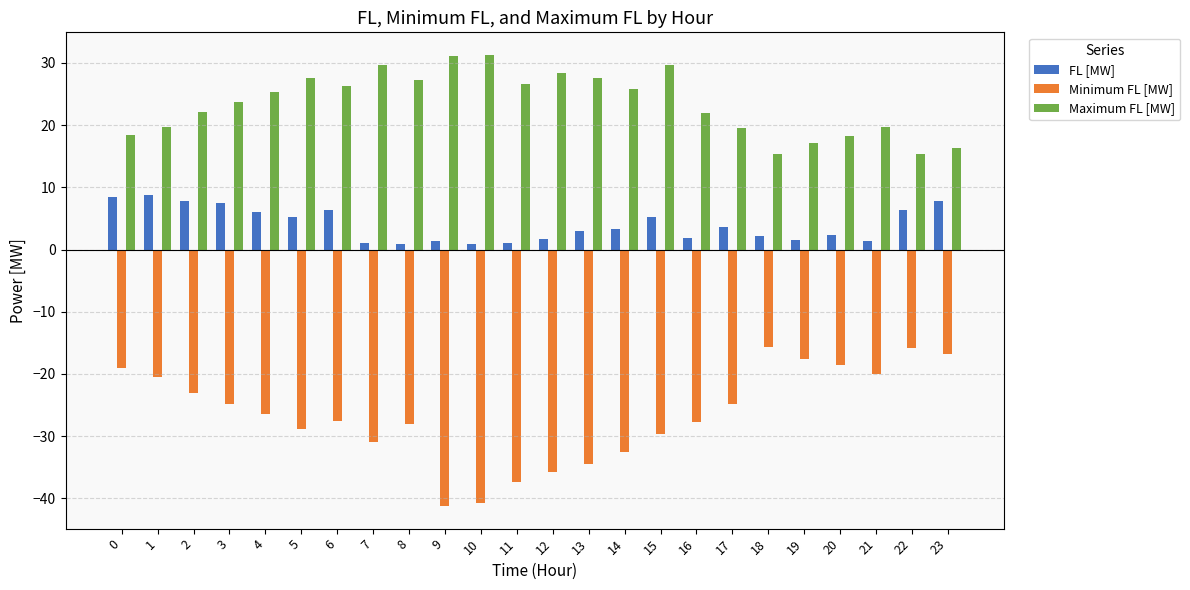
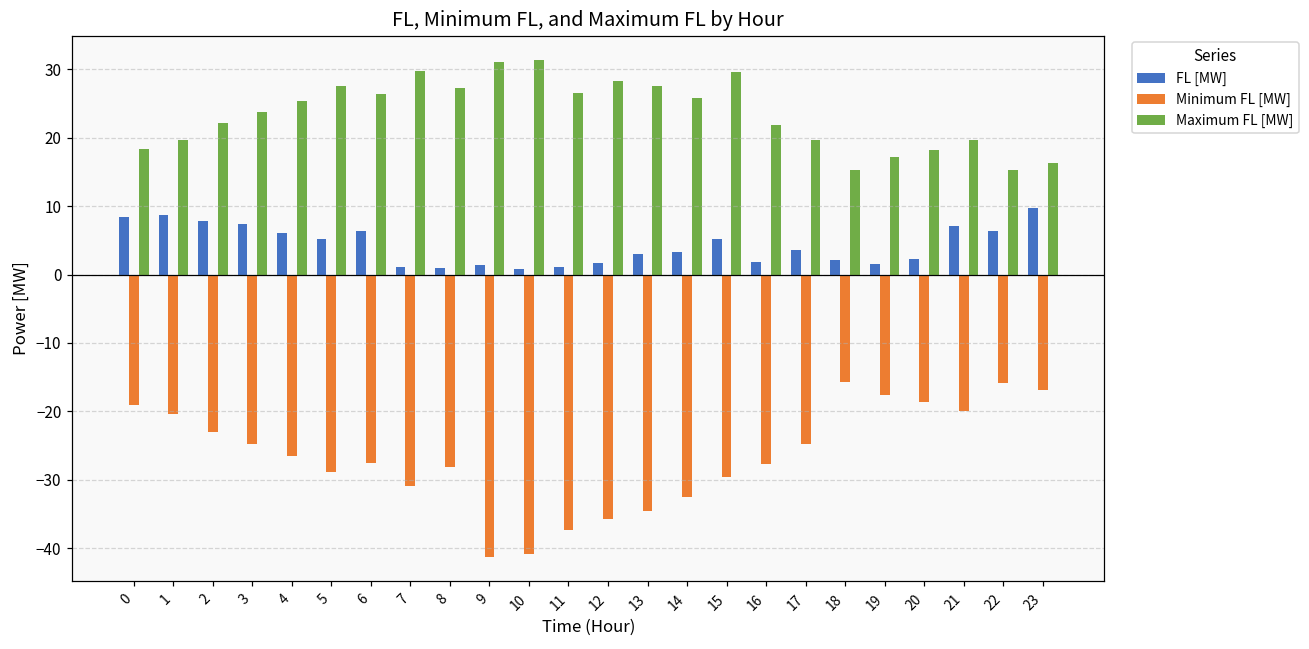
FL [MW], 21: 1 -> 7
FL [MW], 23: 8 -> 10
